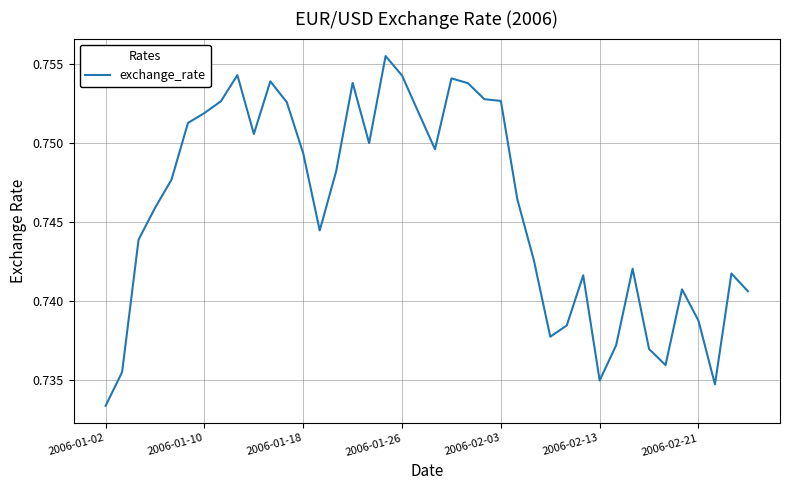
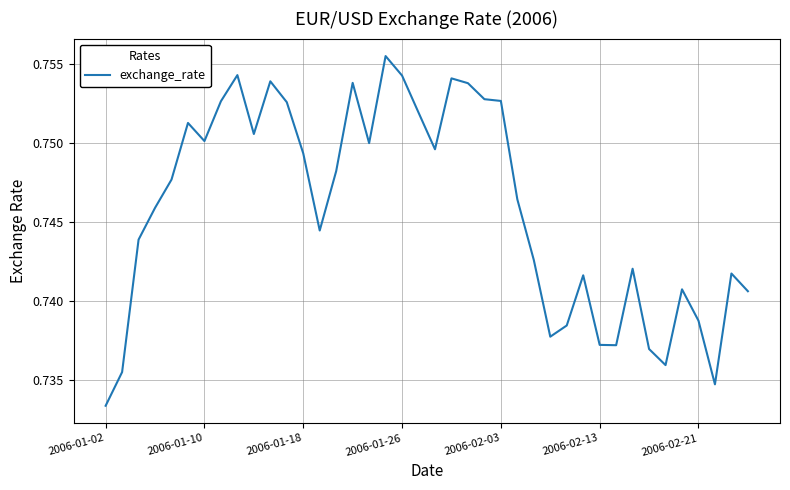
2006-01-10: 0.7519 -> 0.7501
2006-02-13: 0.7350 -> 0.7372
